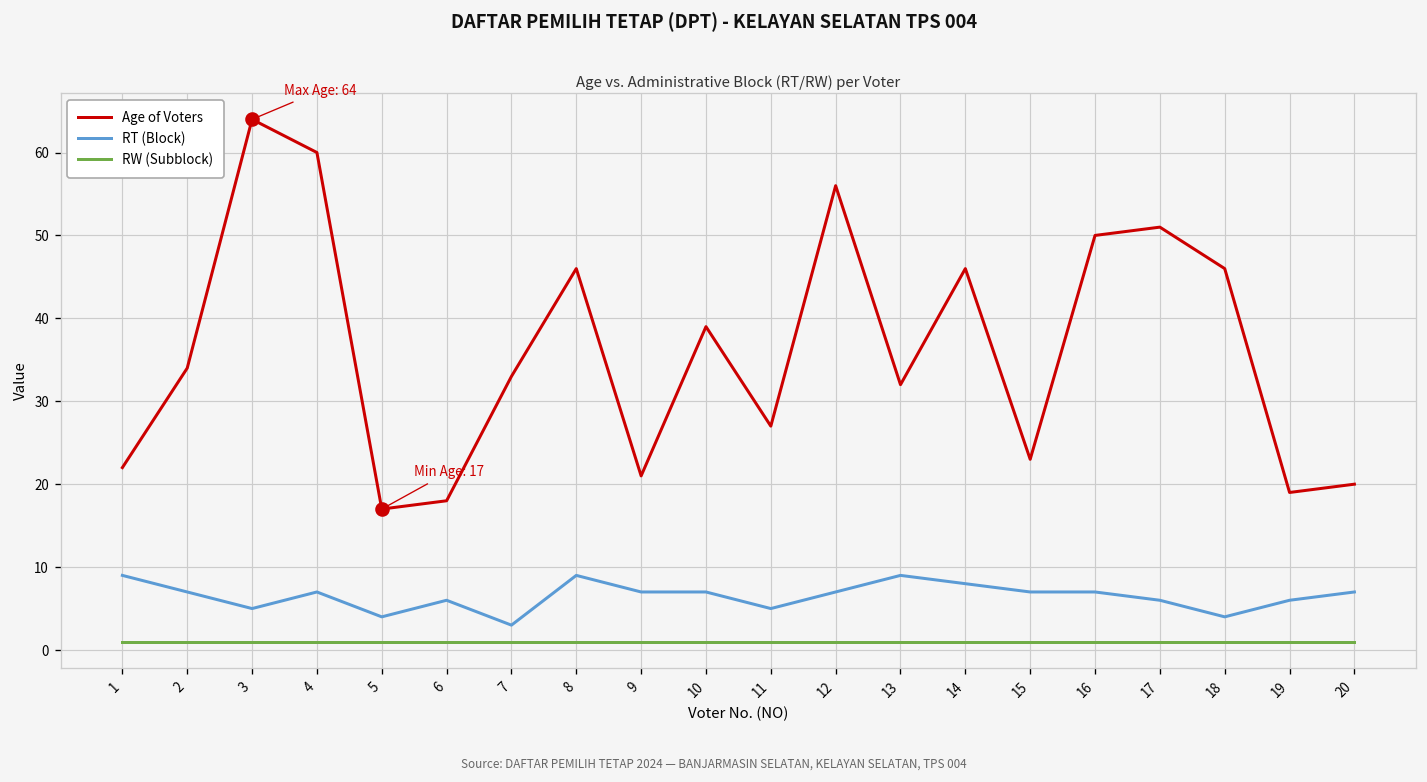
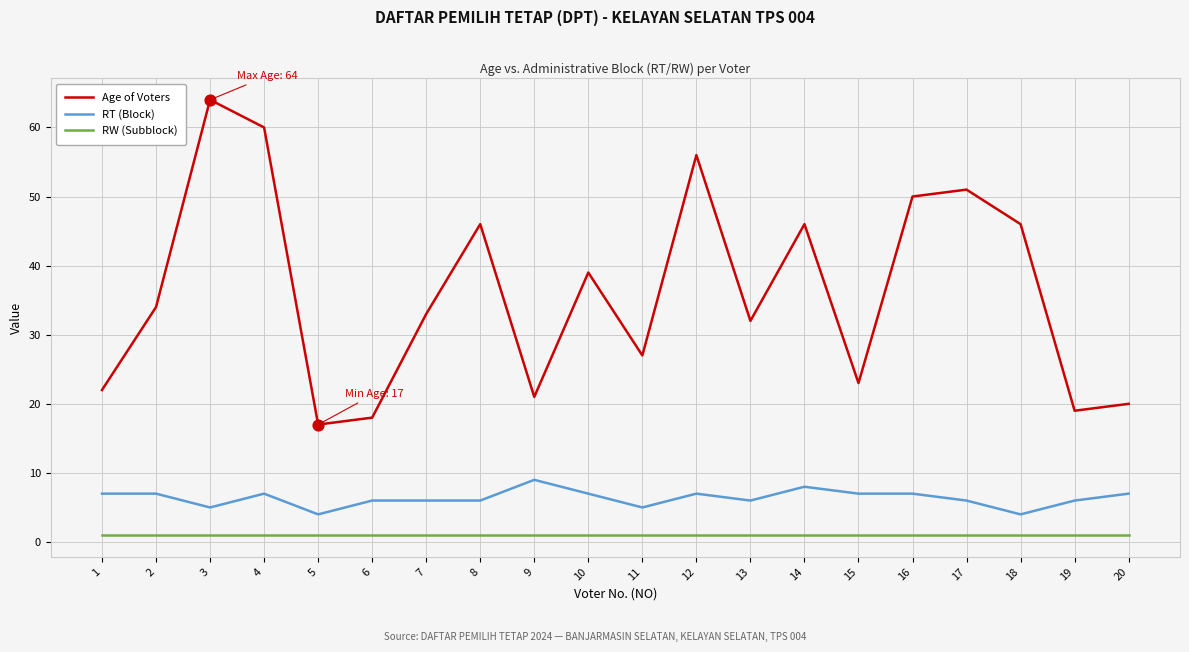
RT (Block), 1: 9 -> 7
RT (Block), 7: 3 -> 6
RT (Block), 8: 9 -> 6
RT (Block), 9: 7 -> 9
RT (Block), 13: 9 -> 6
